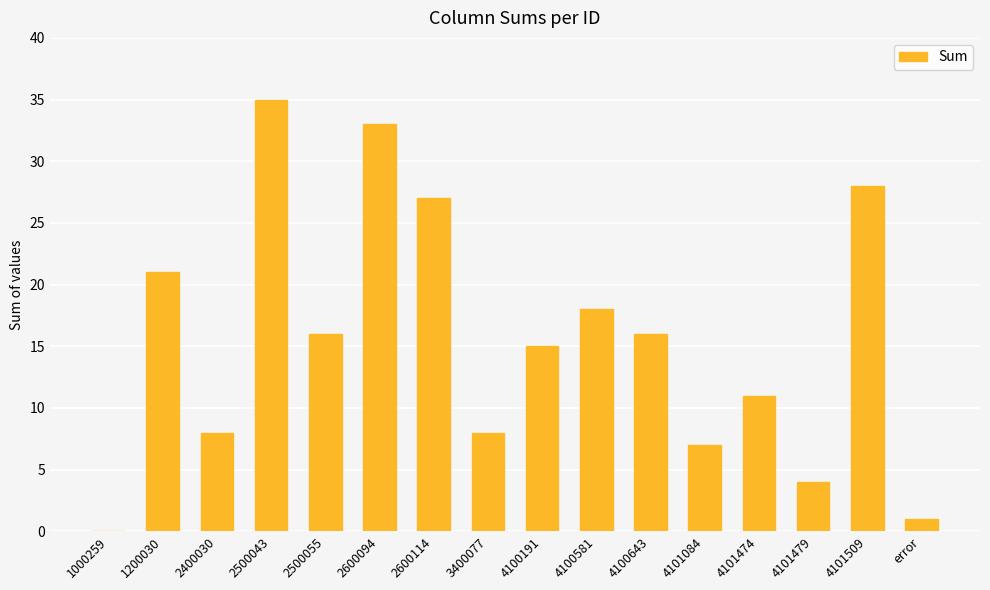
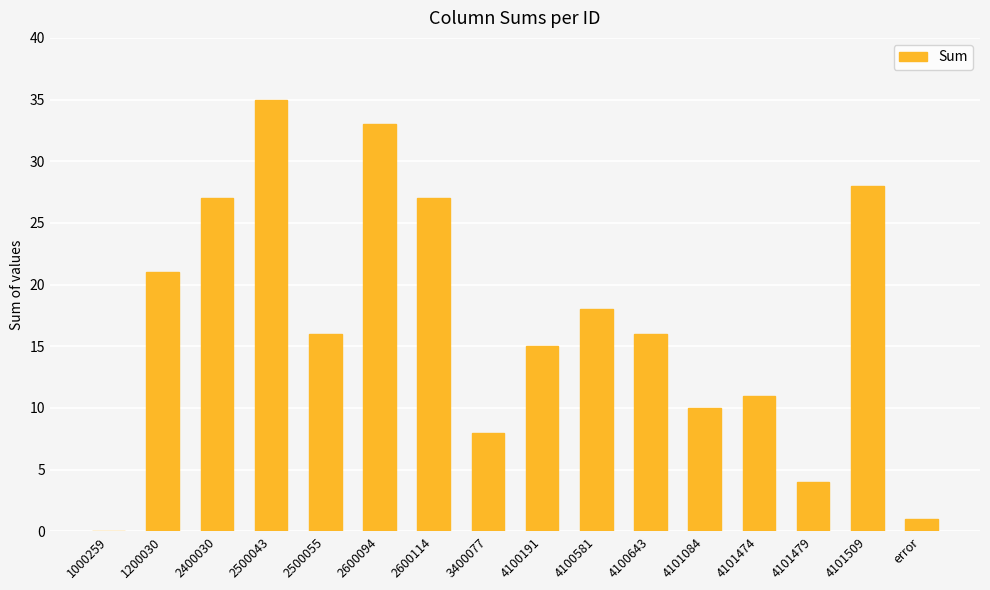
2400030: 8 -> 27
4101084: 7 -> 10
